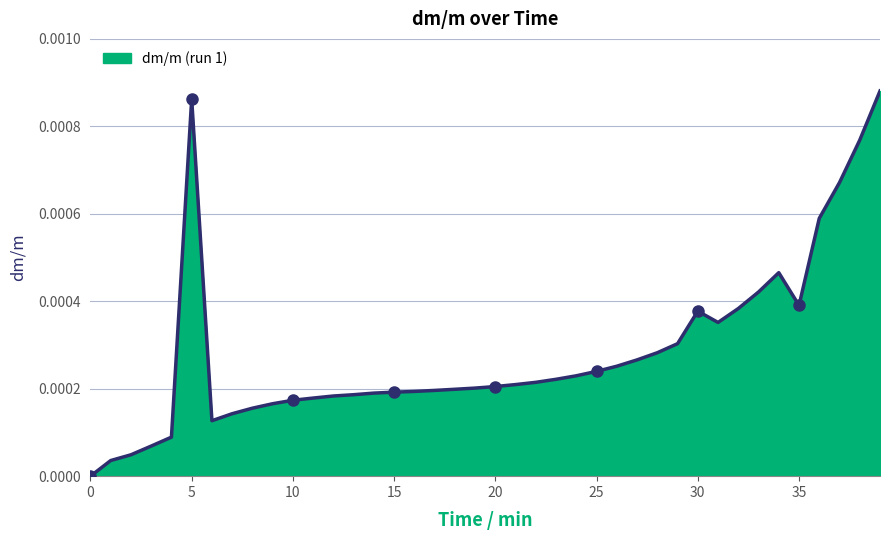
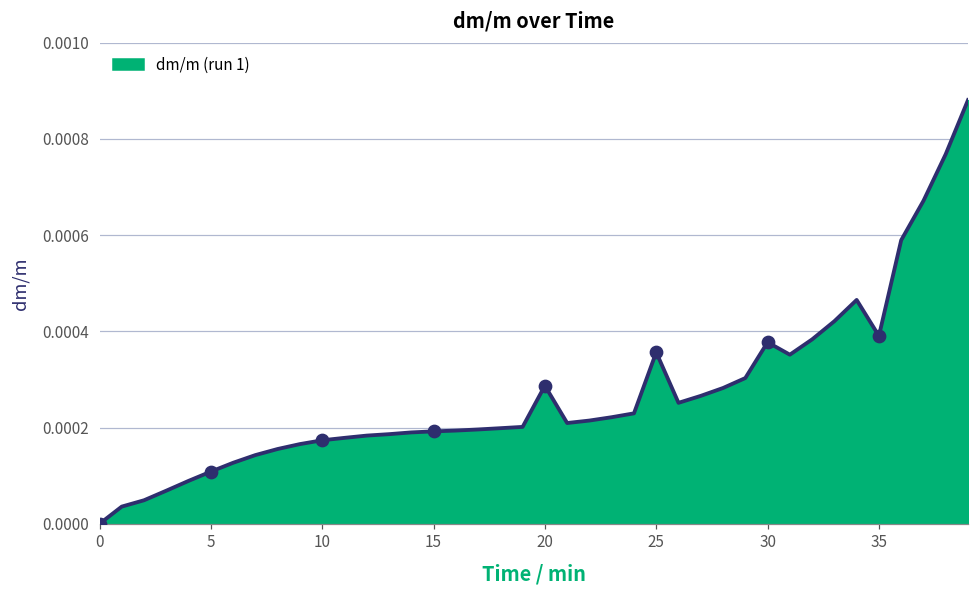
dm/m (run 1), 5: 0.00086 -> 0.00011
dm/m (run 1), 20: 0.00020 -> 0.00029
dm/m (run 1), 25: 0.00024 -> 0.00036
